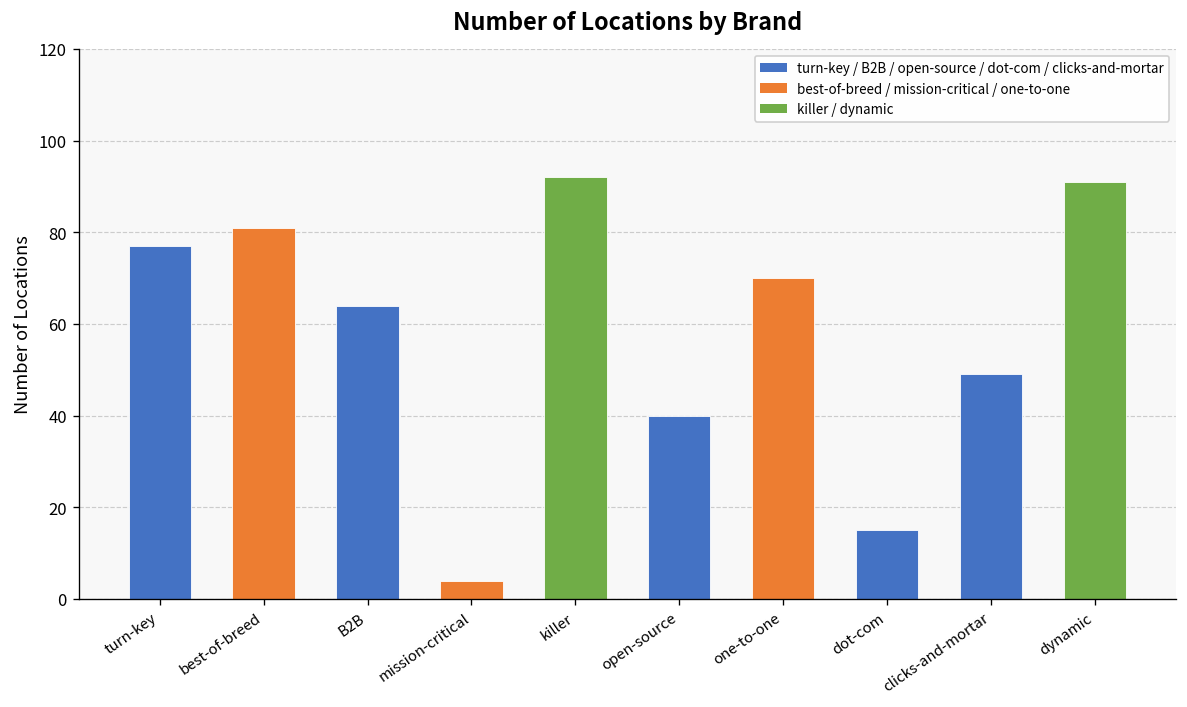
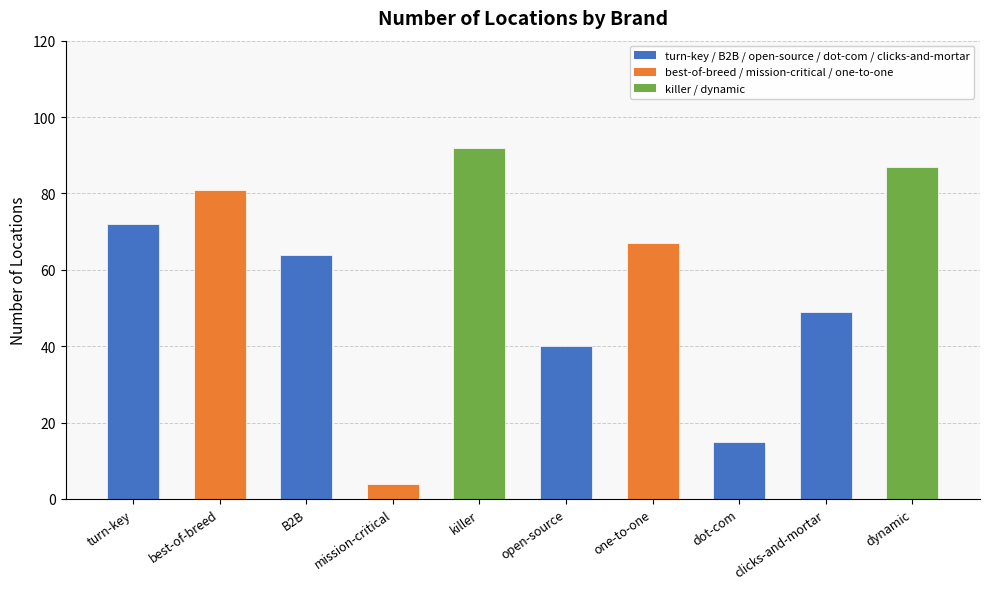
turn-key: 77 -> 72
one-to-one: 70 -> 67
dynamic: 91 -> 87
